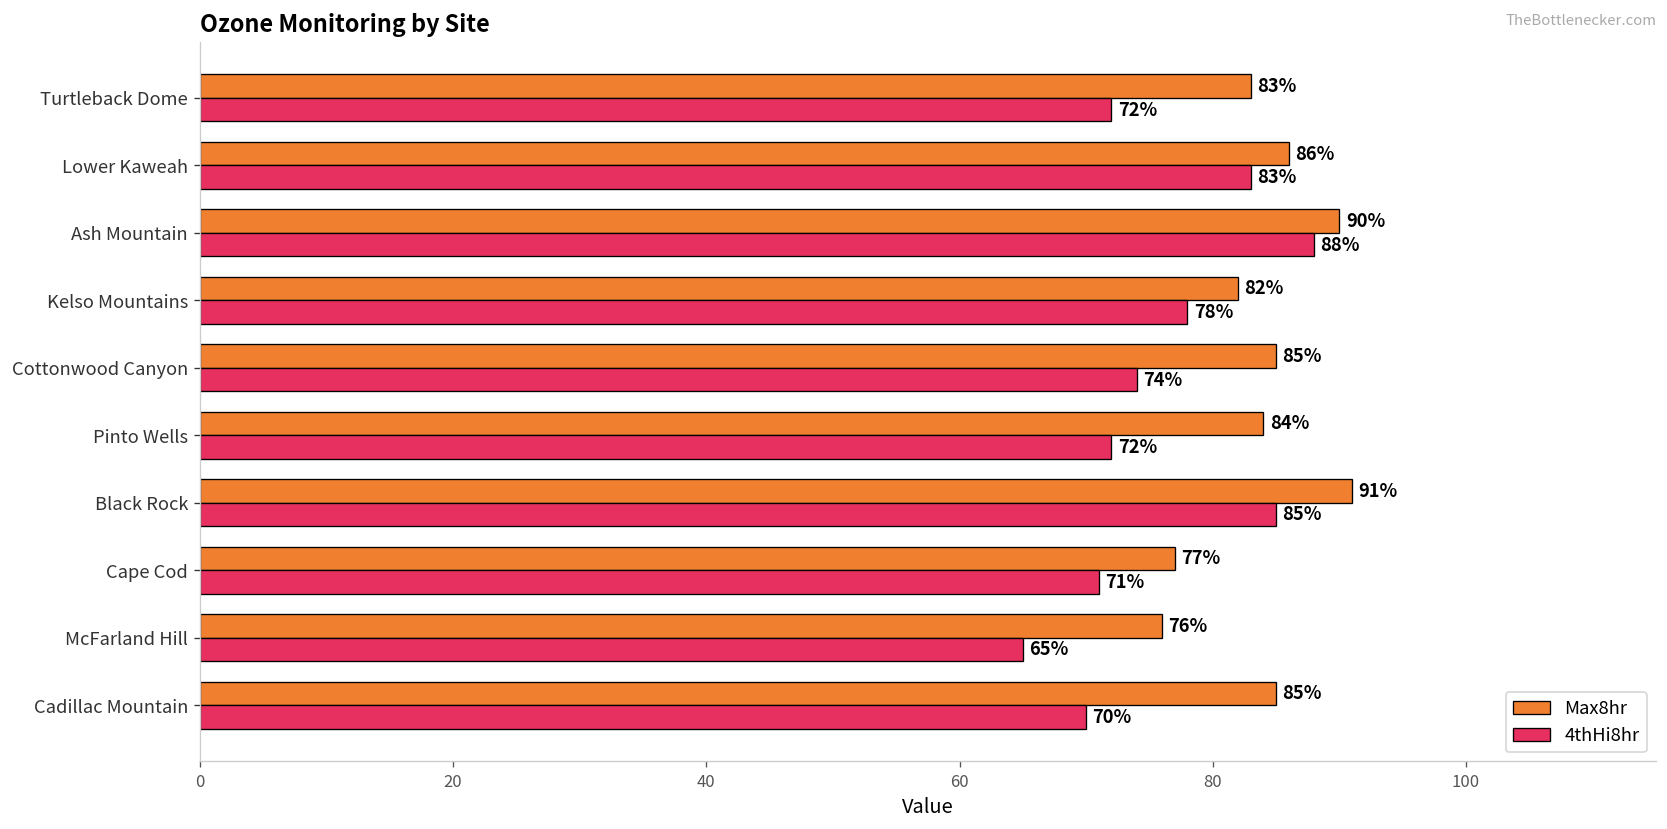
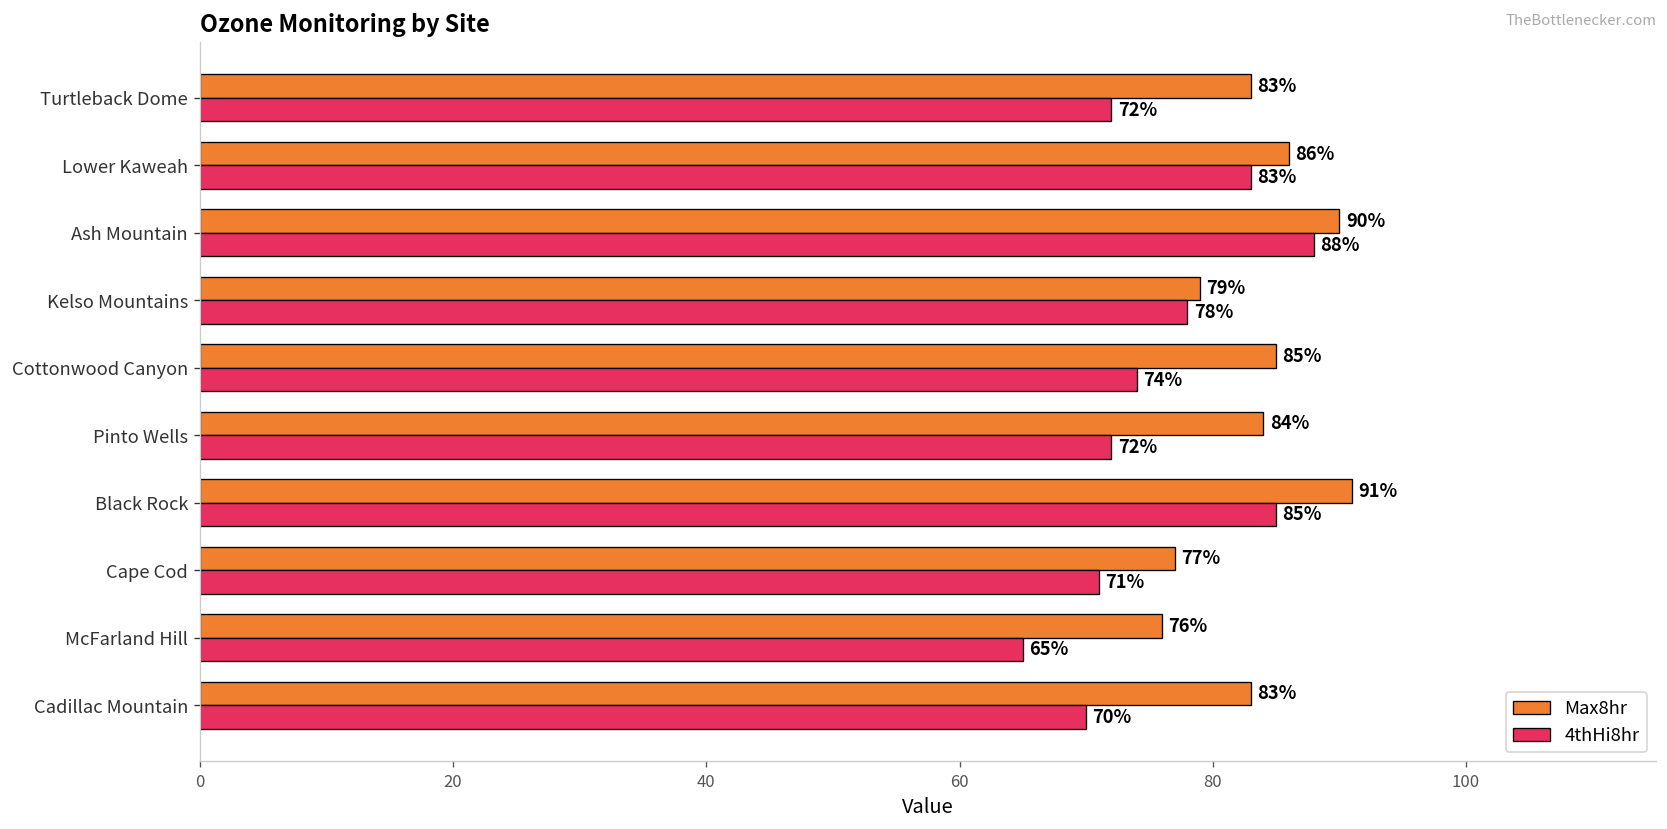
Max8hr, Kelso Mountains: 82% -> 79%
Max8hr, Cadillac Mountain: 85% -> 83%
